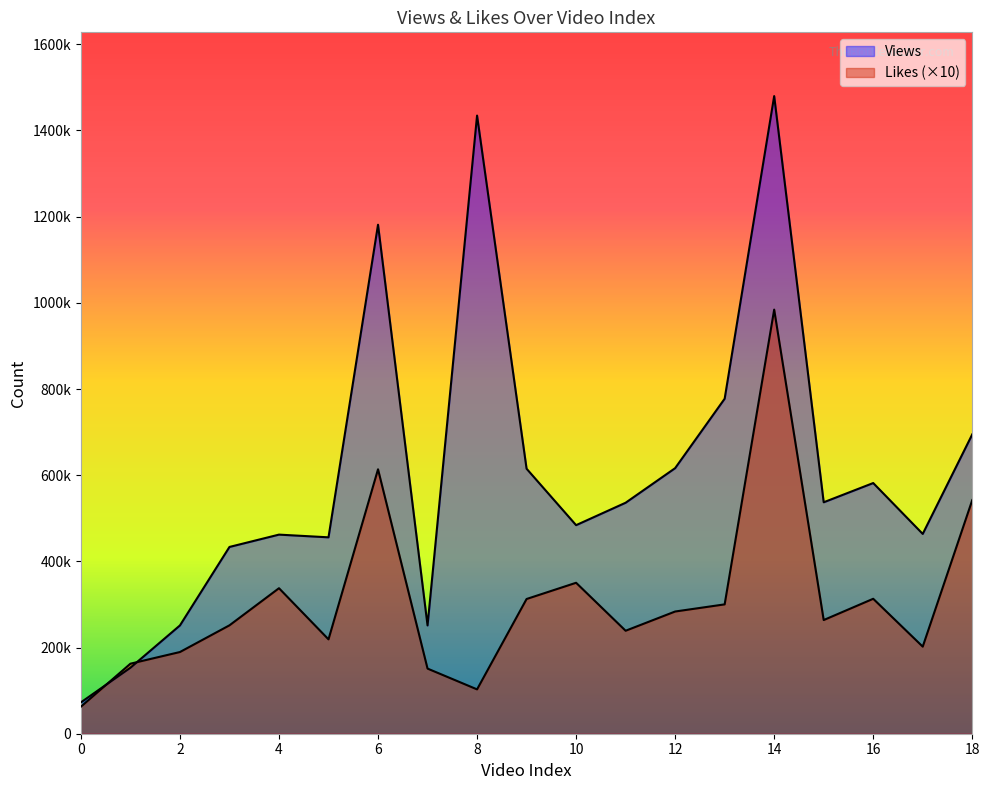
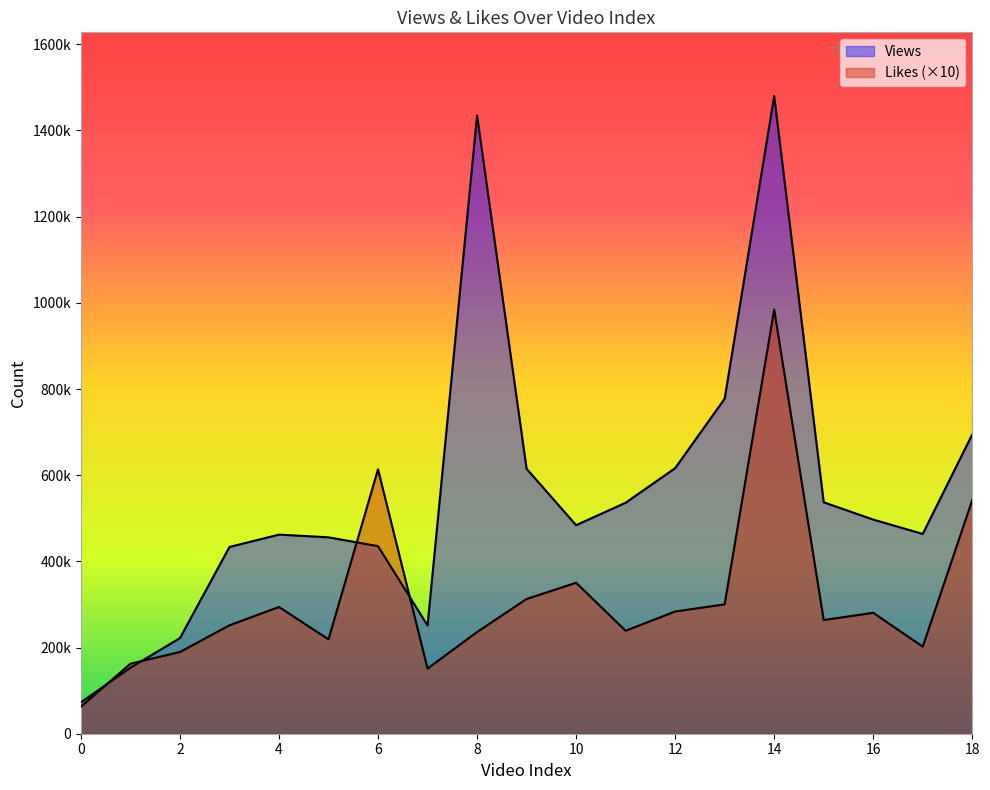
Views, 2: 250000 -> 220000
Likes (×10), 4: 340000 -> 290000
Views, 6: 1180000 -> 440000
Likes (×10), 8: 100000 -> 240000
Views, 16: 580000 -> 500000
Likes (×10), 16: 310000 -> 280000
